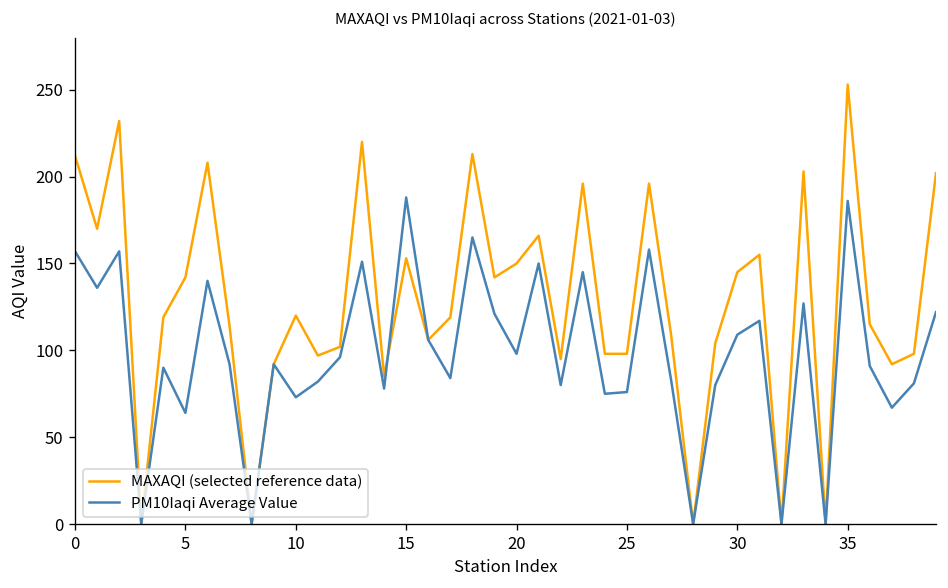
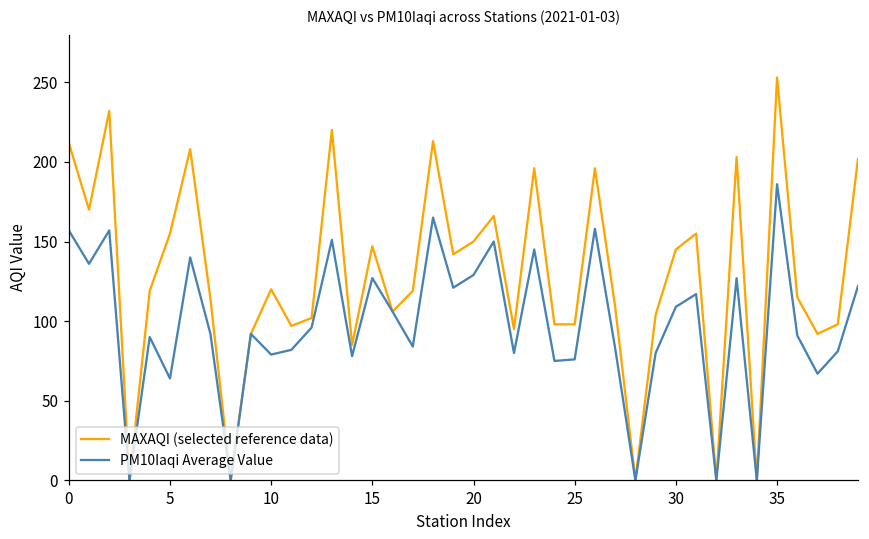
MAXAQI (selected reference data), 5: 142 -> 155
PM10Iaqi Average Value, 10: 73 -> 79
MAXAQI (selected reference data), 15: 153 -> 147
PM10Iaqi Average Value, 15: 188 -> 127
PM10Iaqi Average Value, 20: 98 -> 129
